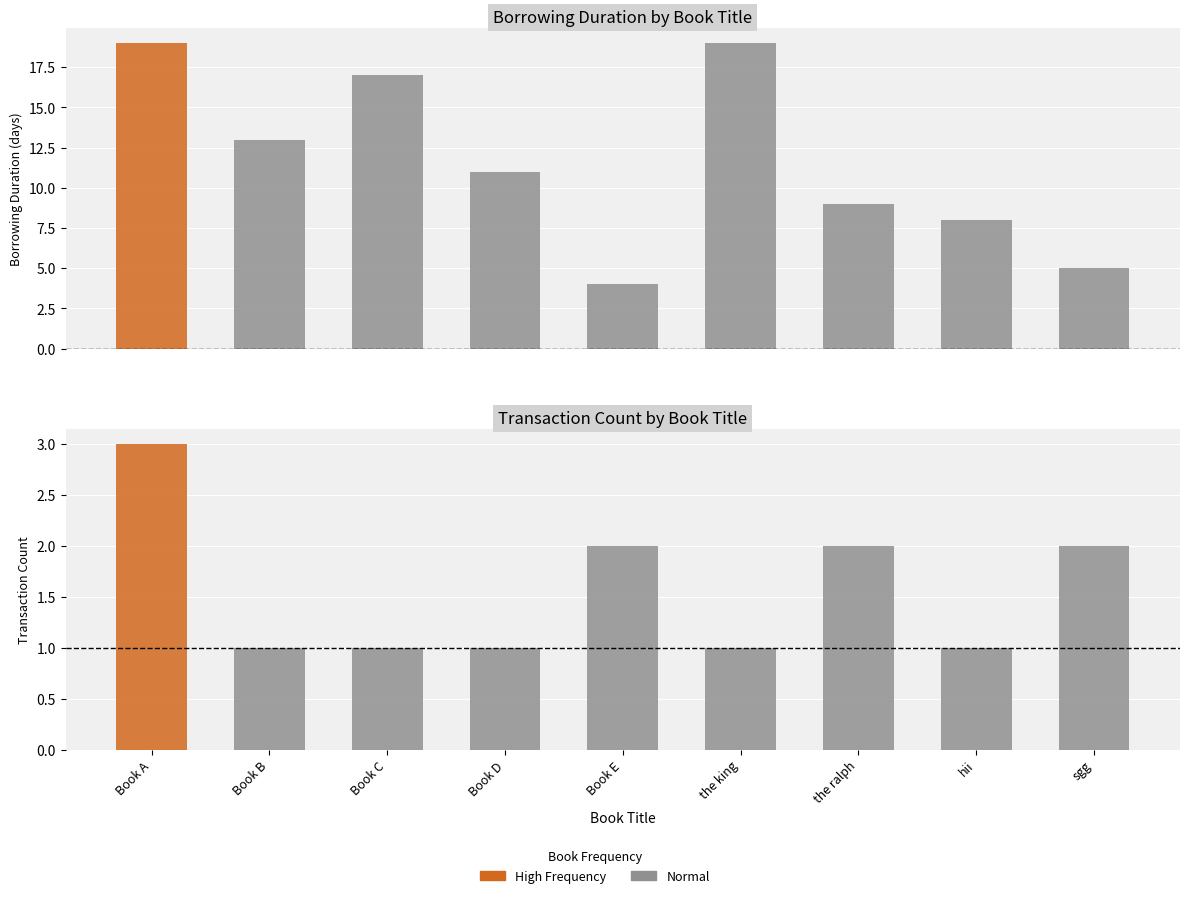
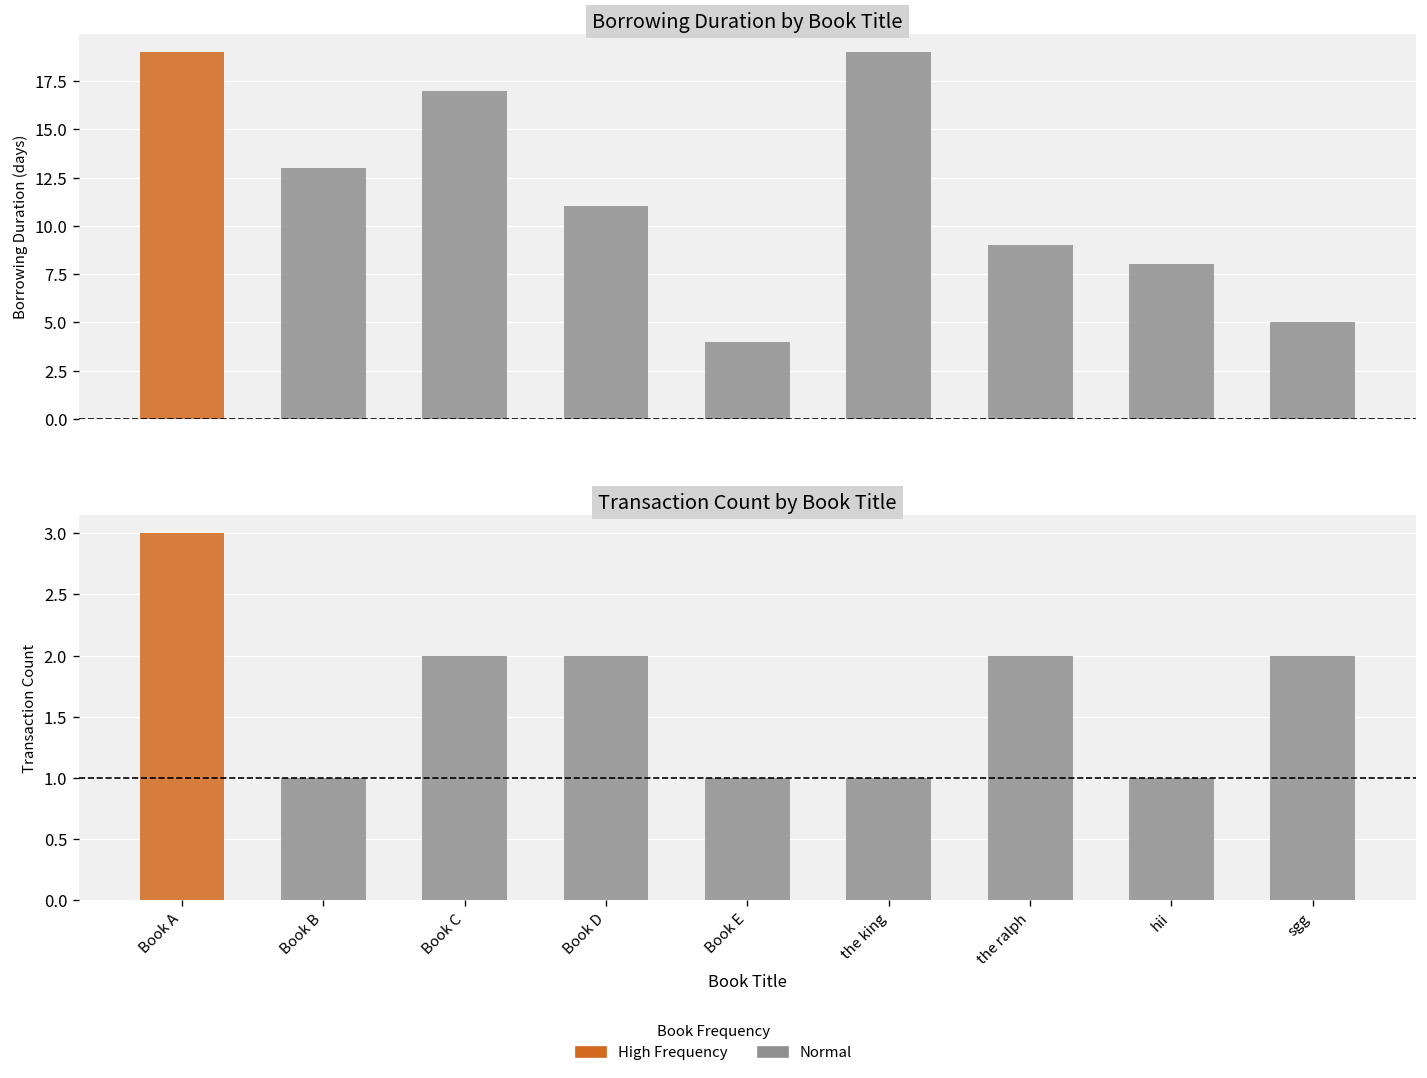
Transaction Count by Book Title, Book C: 1 -> 2
Transaction Count by Book Title, Book D: 1 -> 2
Transaction Count by Book Title, Book E: 2 -> 1
